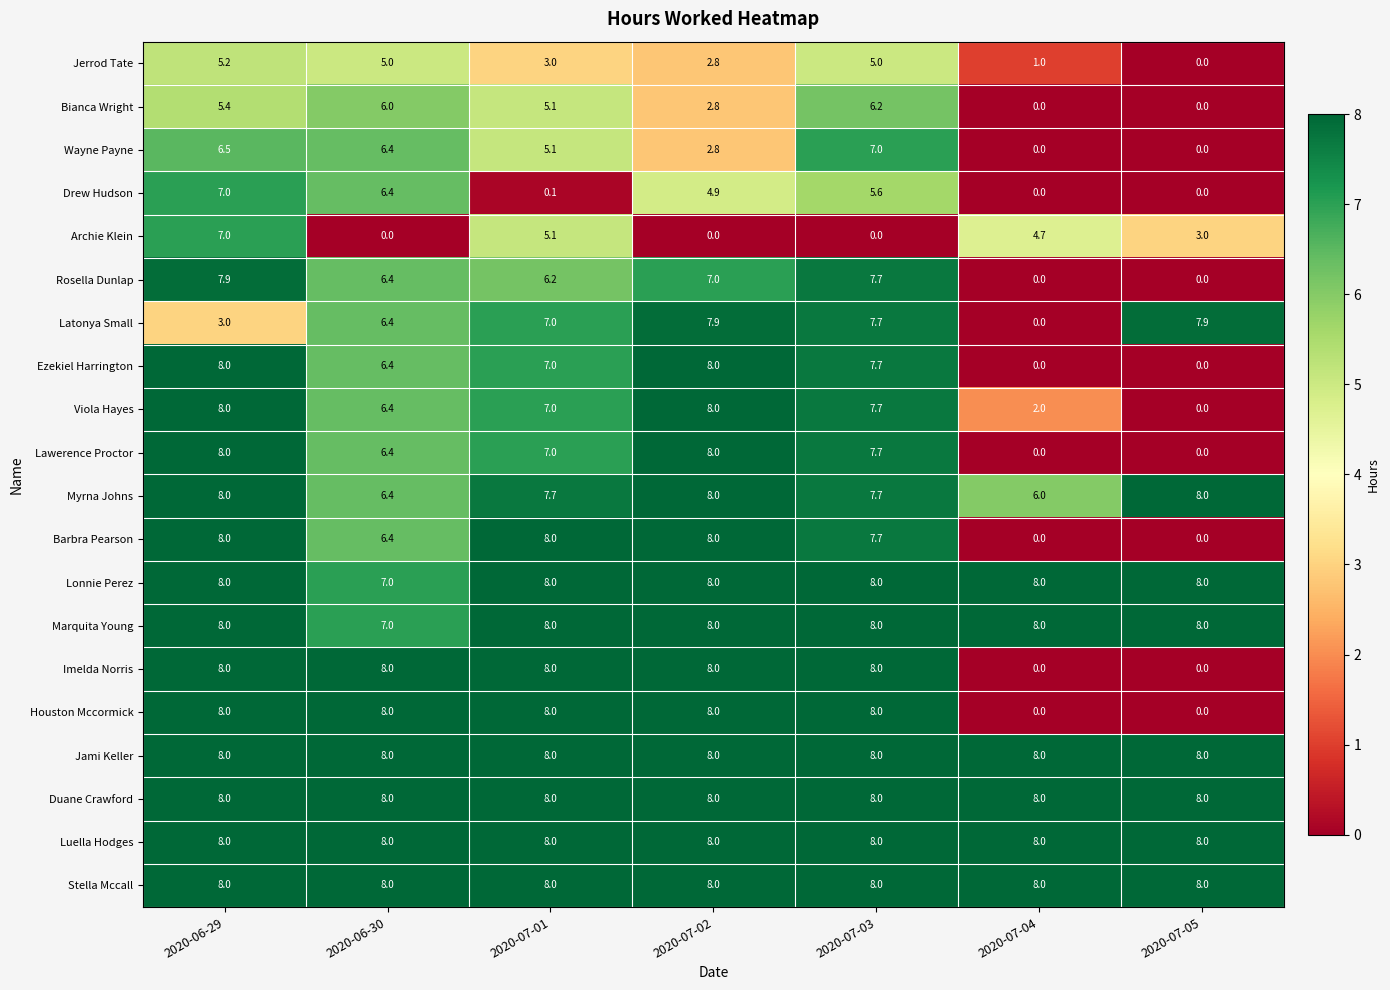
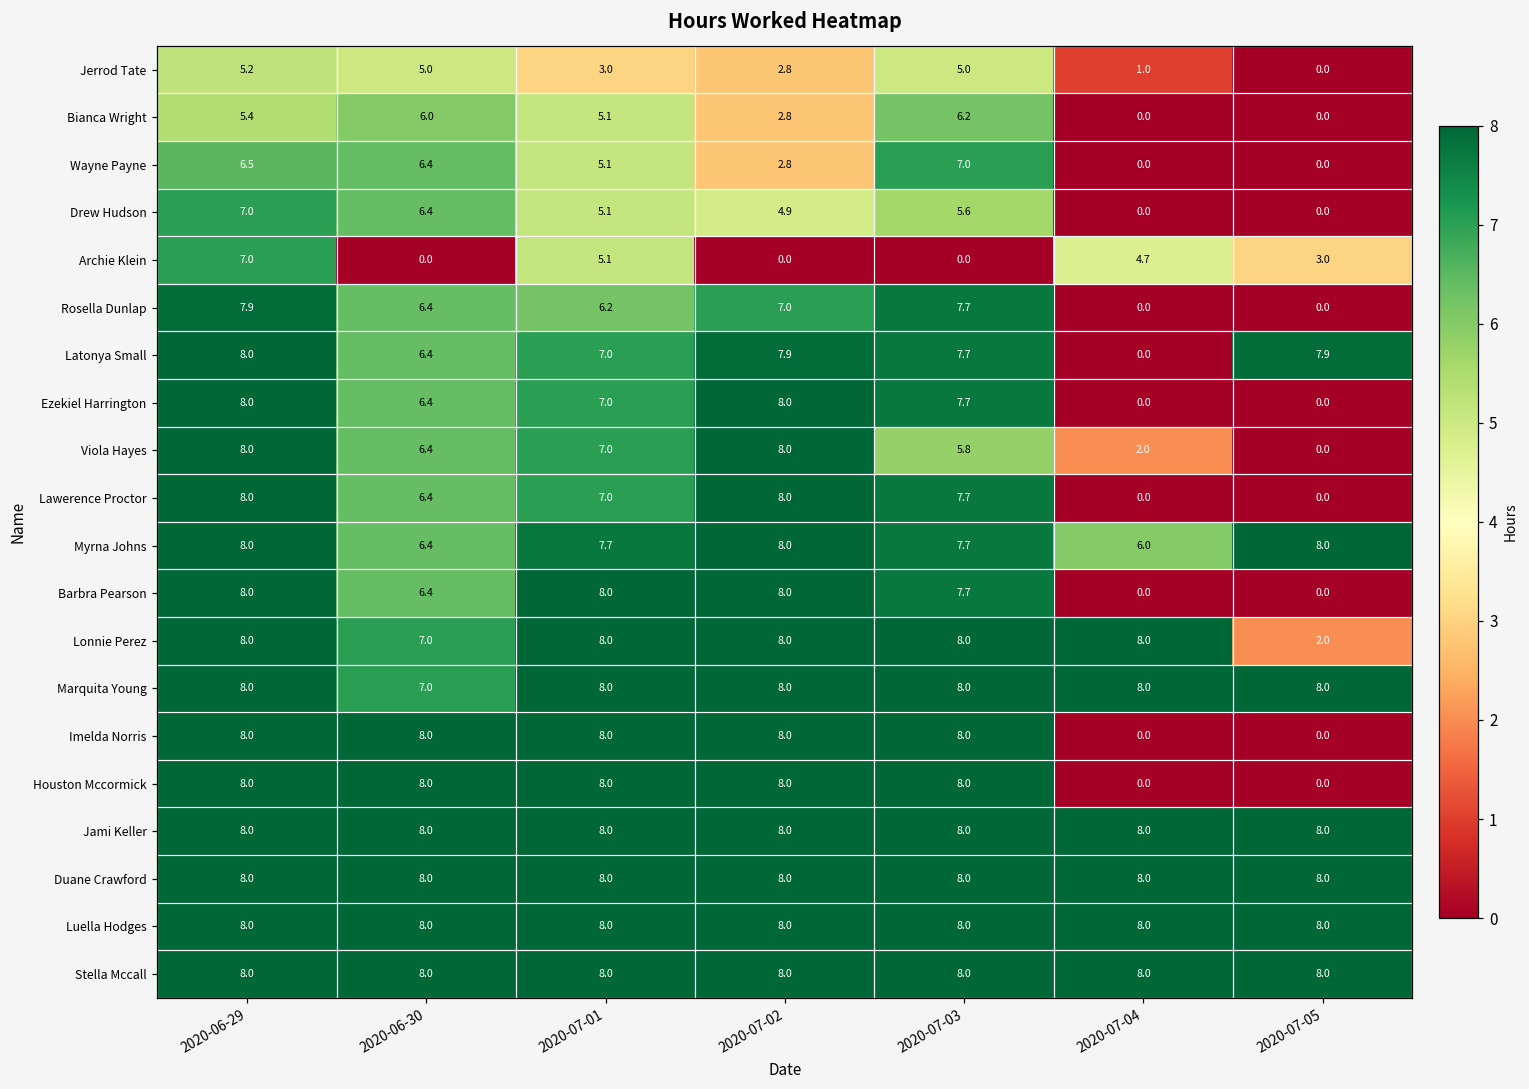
Drew Hudson, 2020-07-01: 0.1 -> 5.1
Latonya Small, 2020-06-29: 3.0 -> 8.0
Viola Hayes, 2020-07-03: 7.7 -> 5.8
Lonnie Perez, 2020-07-05: 8.0 -> 2.0
